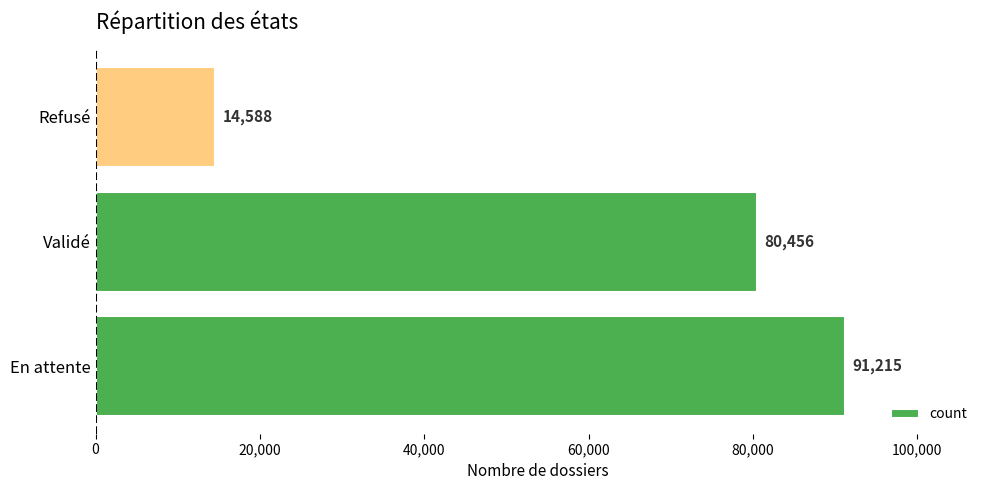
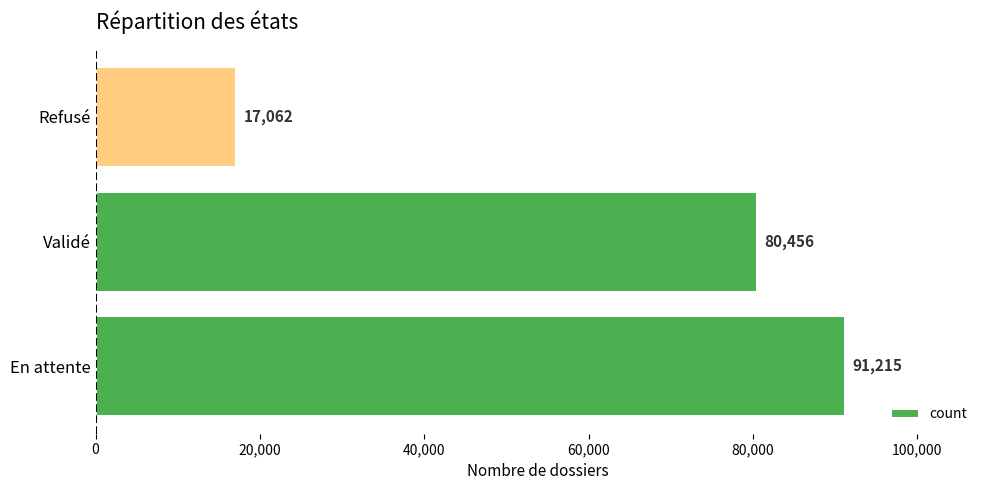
Refusé: 14,588 -> 17,062
